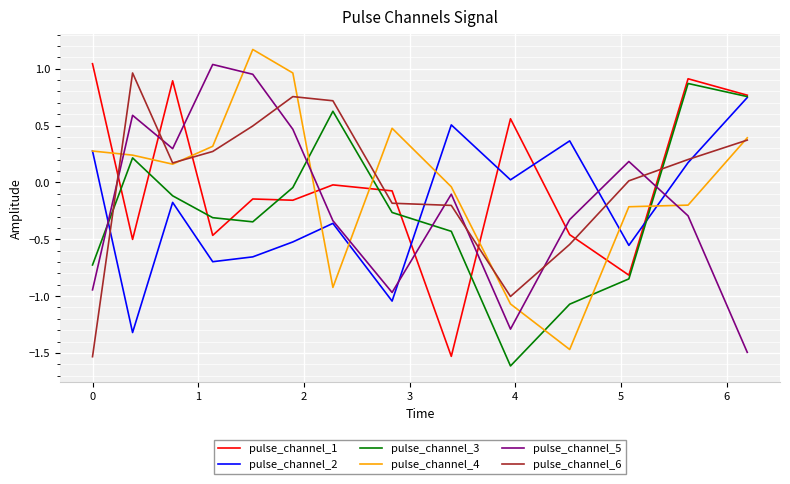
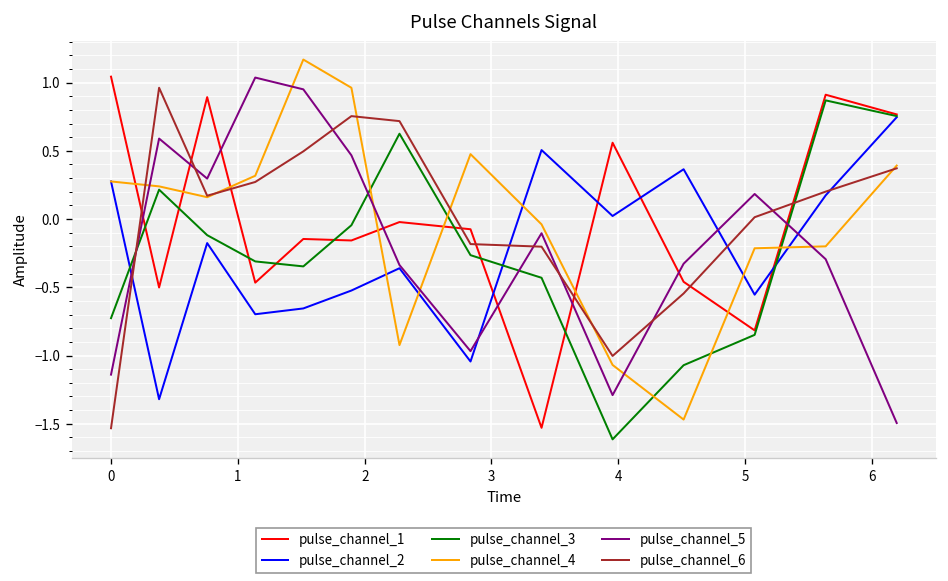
pulse_channel_5, 0: -0.94 -> -1.14
